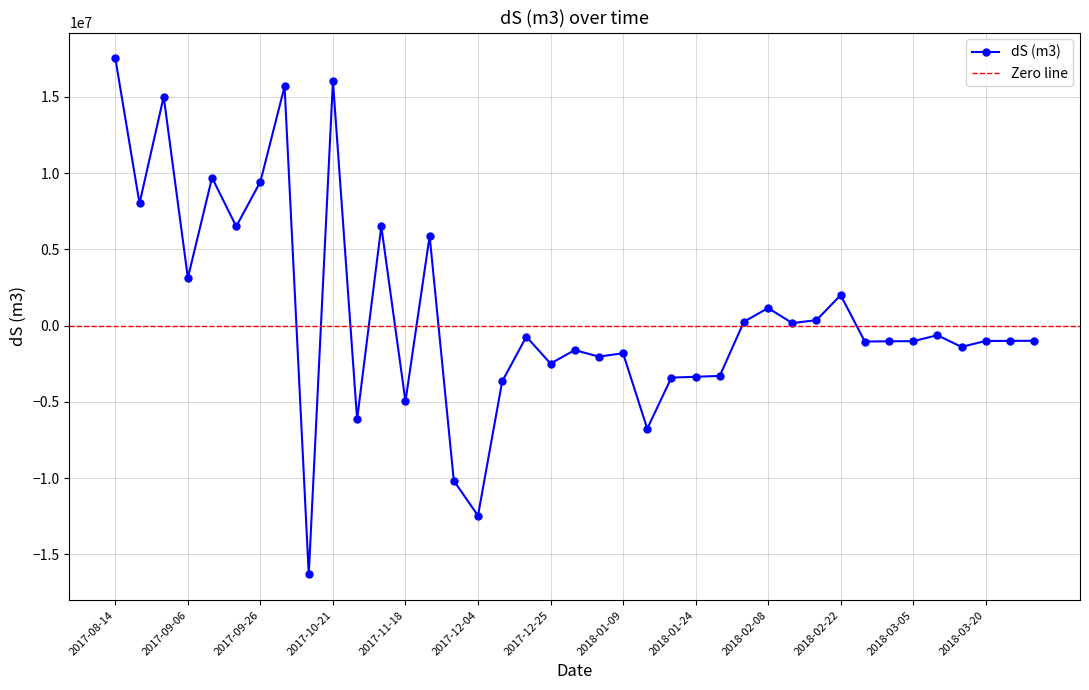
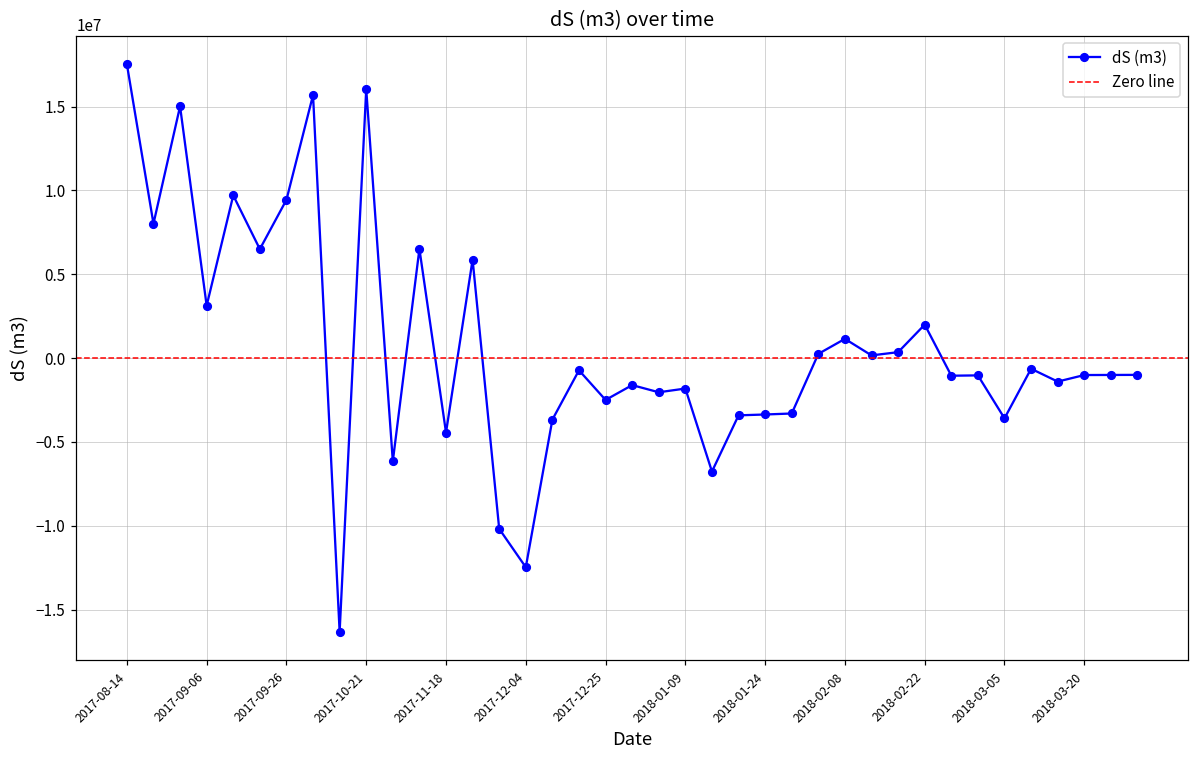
2017-11-18: -5000000 -> -4400000
2018-03-05: -1000000 -> -3600000
